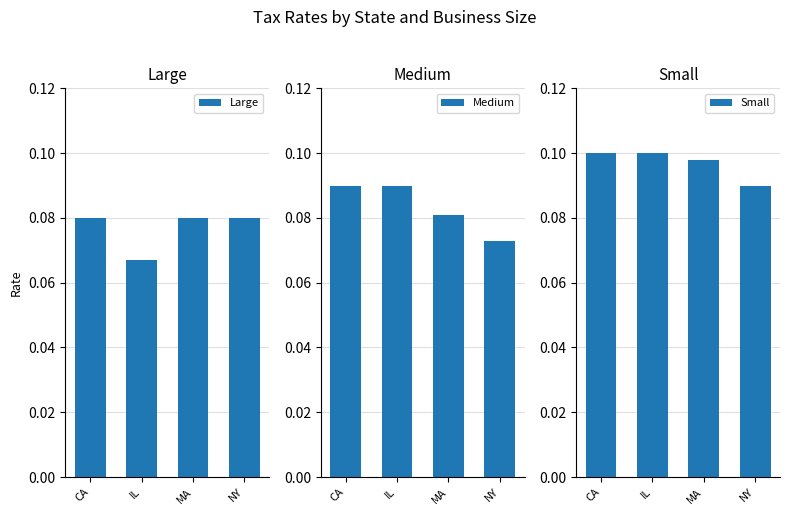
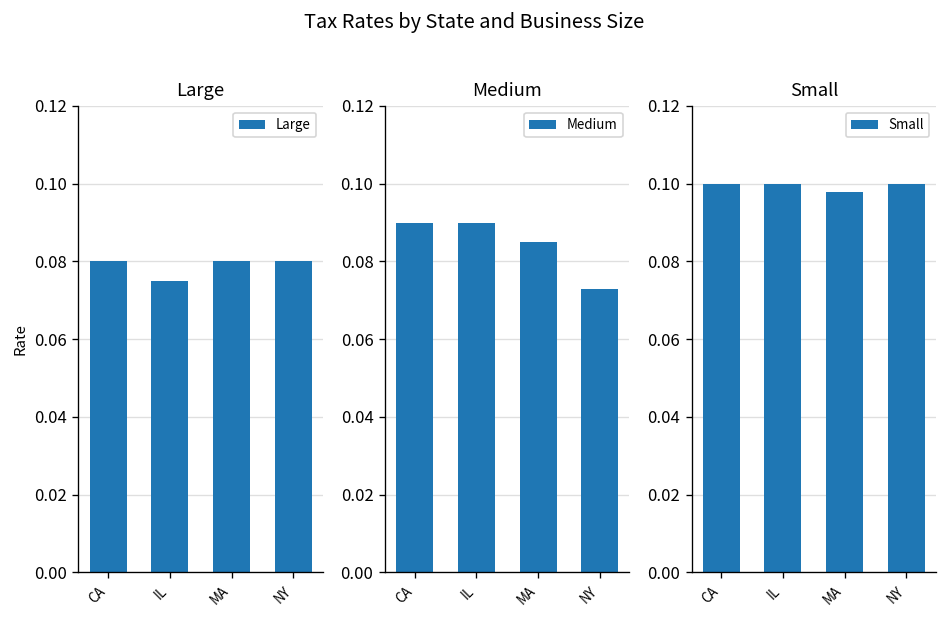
Large, IL: 0.067 -> 0.075
Medium, MA: 0.081 -> 0.085
Small, NY: 0.09 -> 0.10
